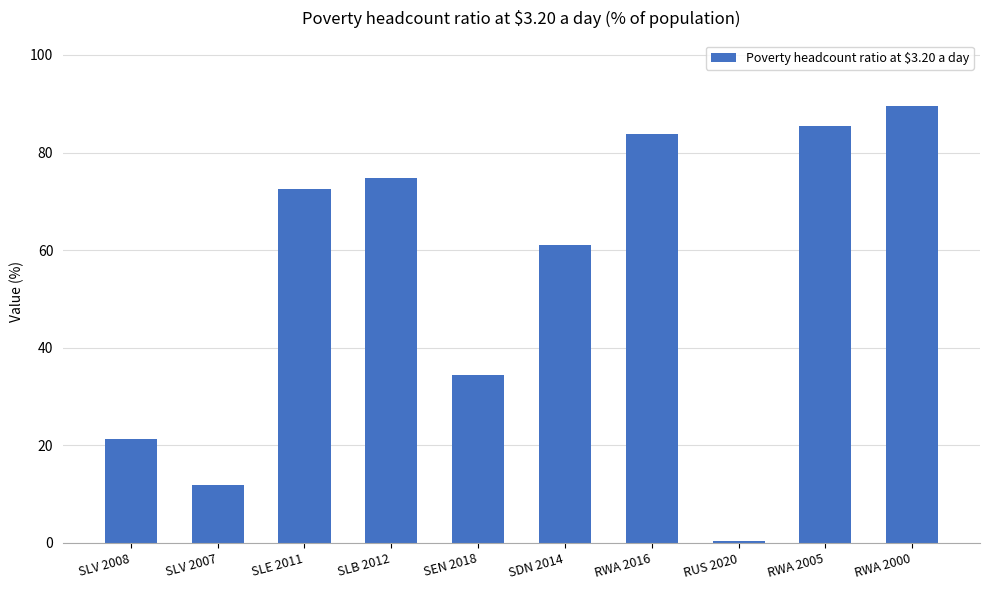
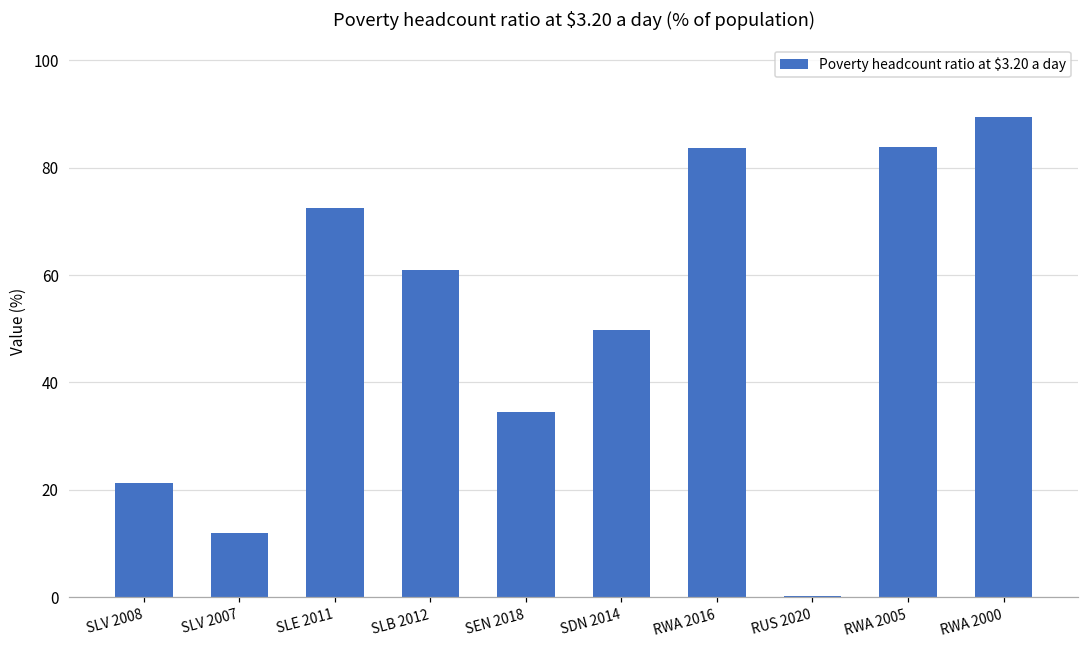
SLB 2012: 75 -> 61
SDN 2014: 61 -> 50
RWA 2005: 86 -> 84
